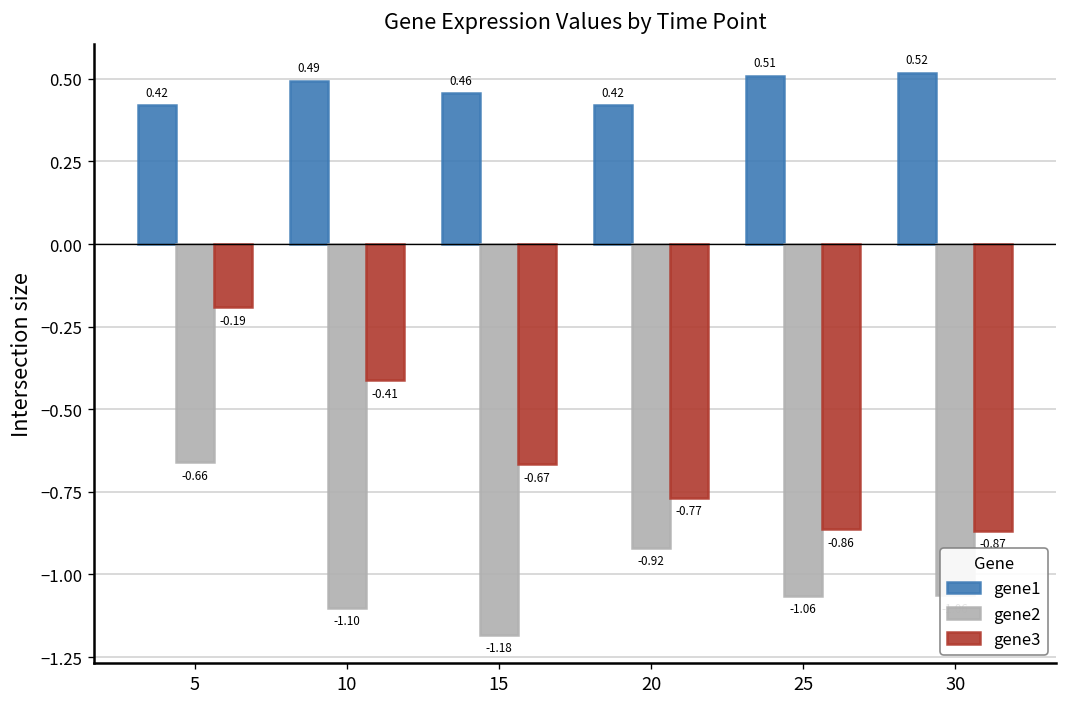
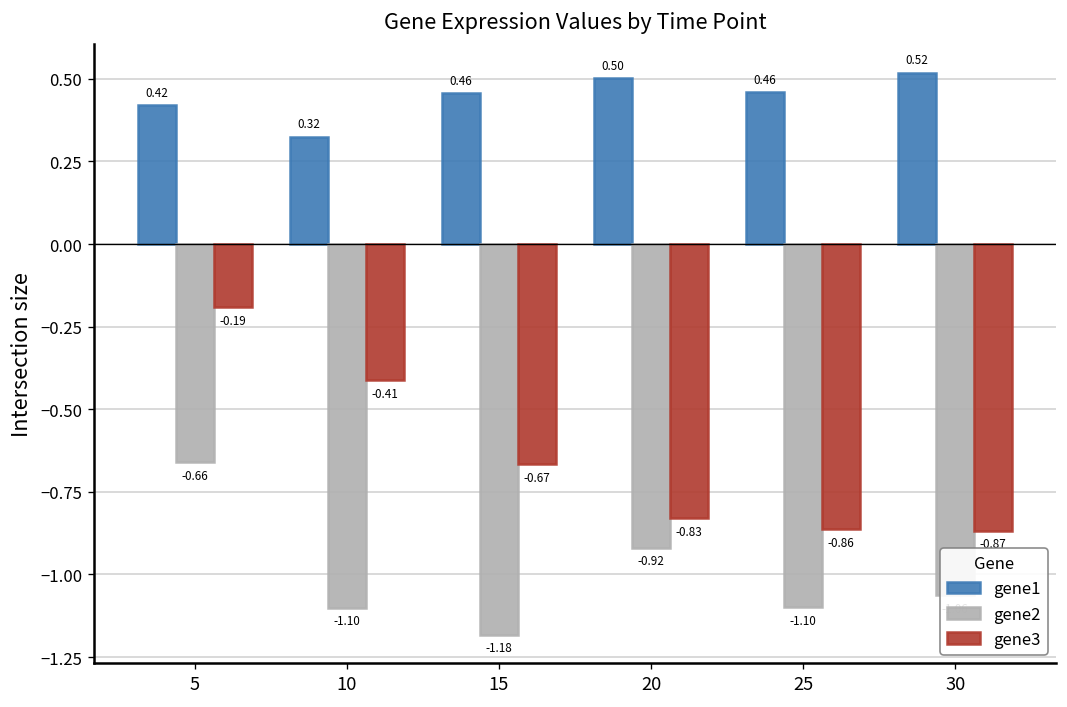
gene1, 10: 0.49 -> 0.32
gene1, 20: 0.42 -> 0.50
gene3, 20: -0.77 -> -0.83
gene1, 25: 0.51 -> 0.46
gene2, 25: -1.06 -> -1.10
